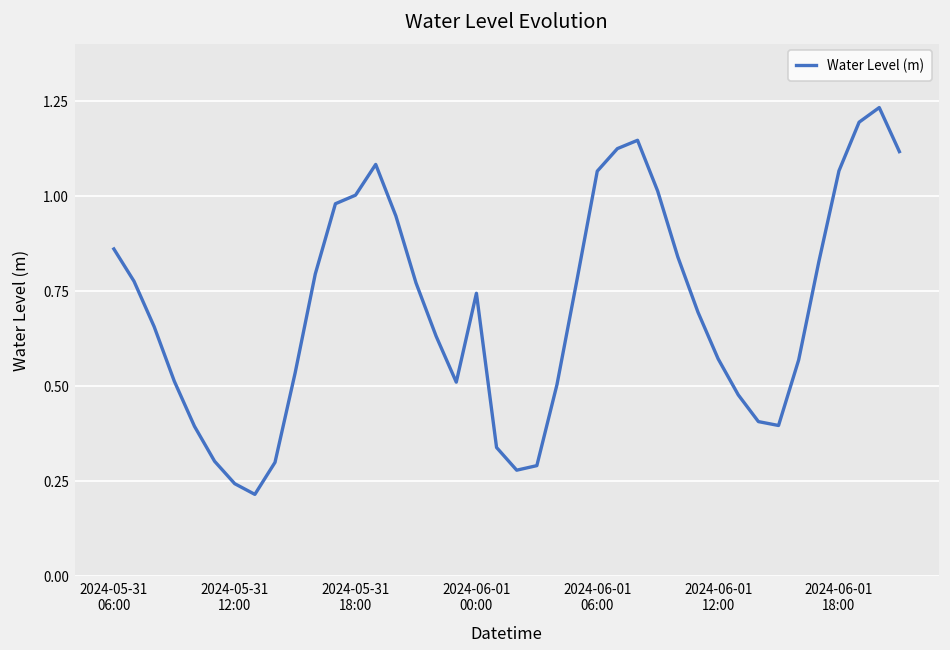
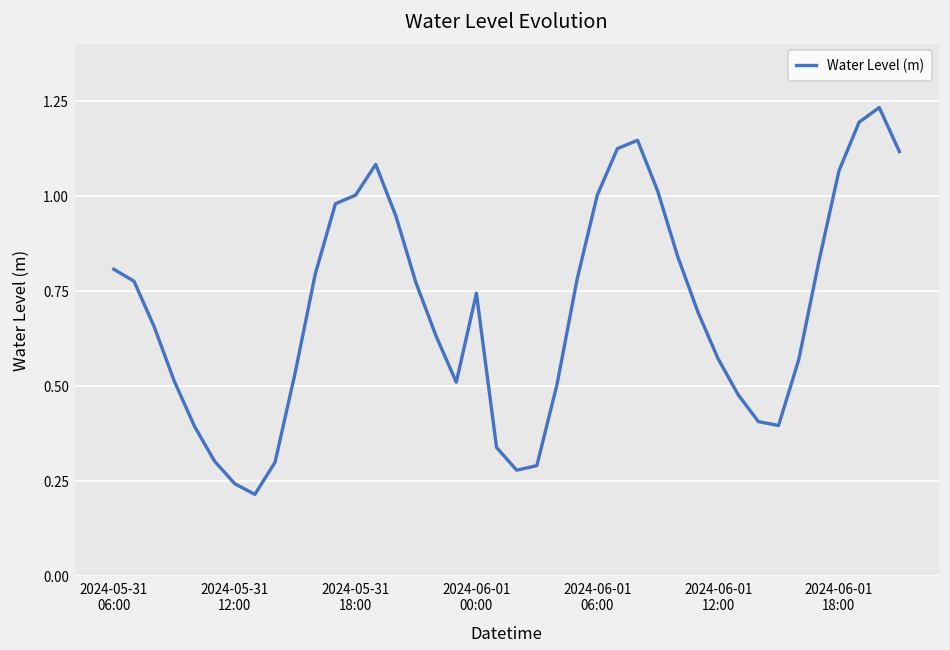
2024-05-31 06:00: 0.86 -> 0.81
2024-06-01 06:00: 1.06 -> 1.00
